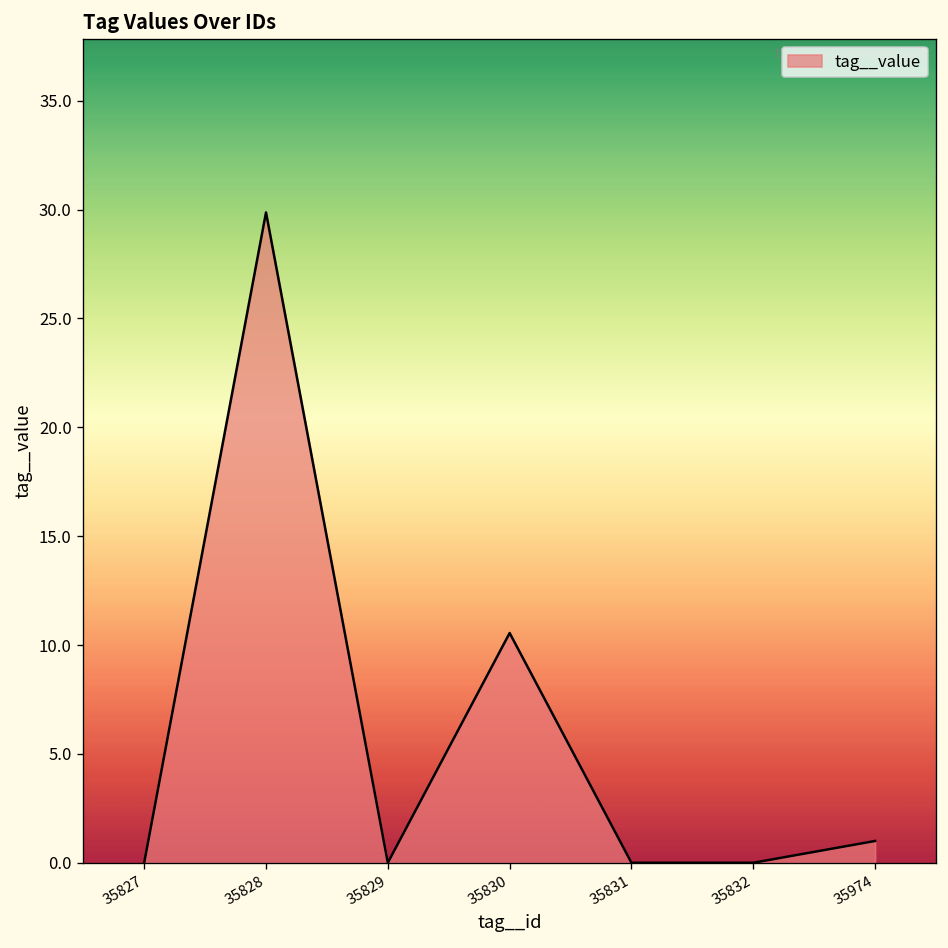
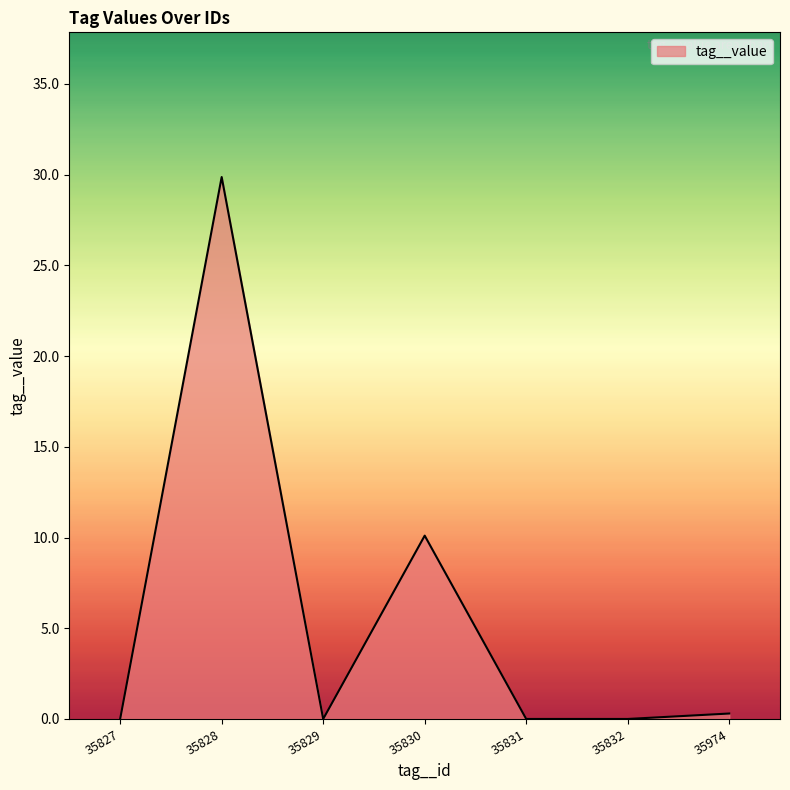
35830: 10.6 -> 10.1
35974: 1.0 -> 0.3
